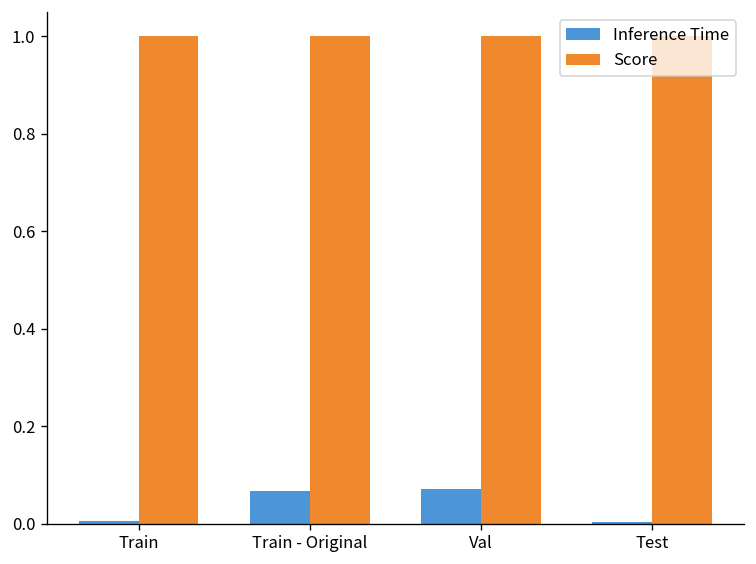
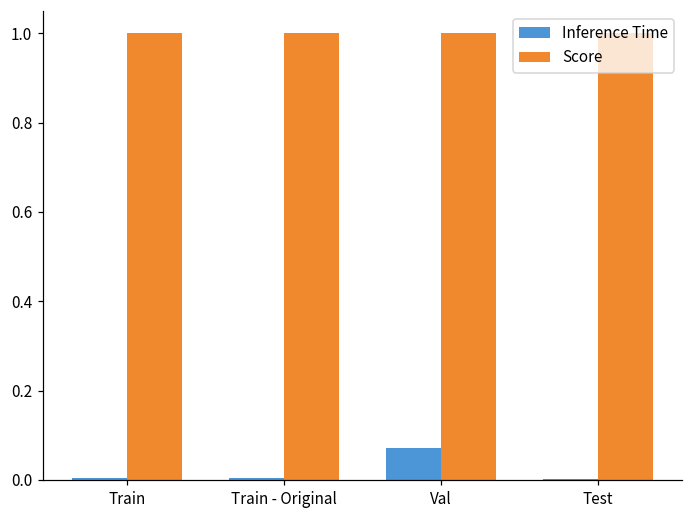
Inference Time, Train - Original: 0.07 -> 0.00
